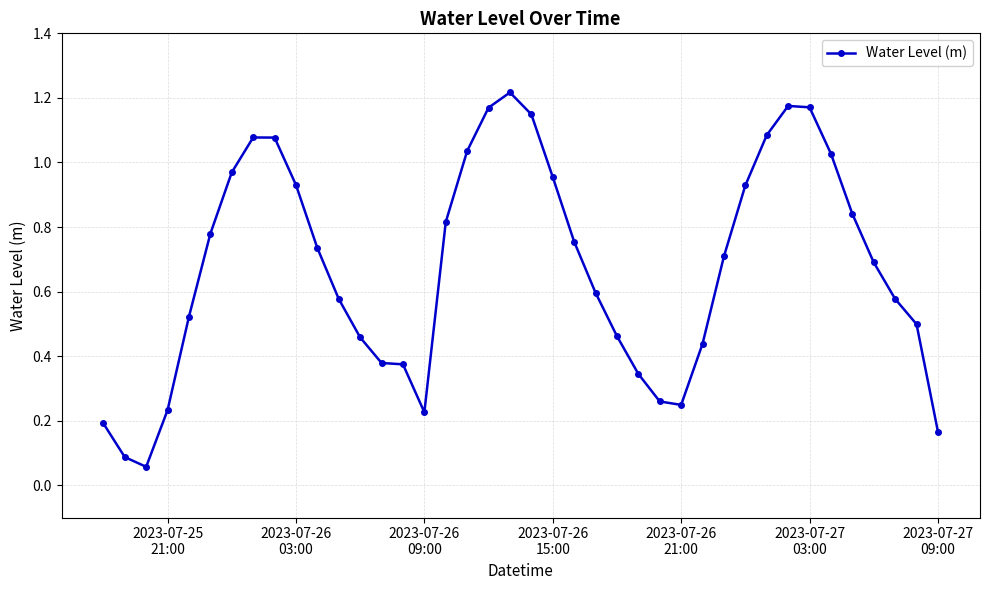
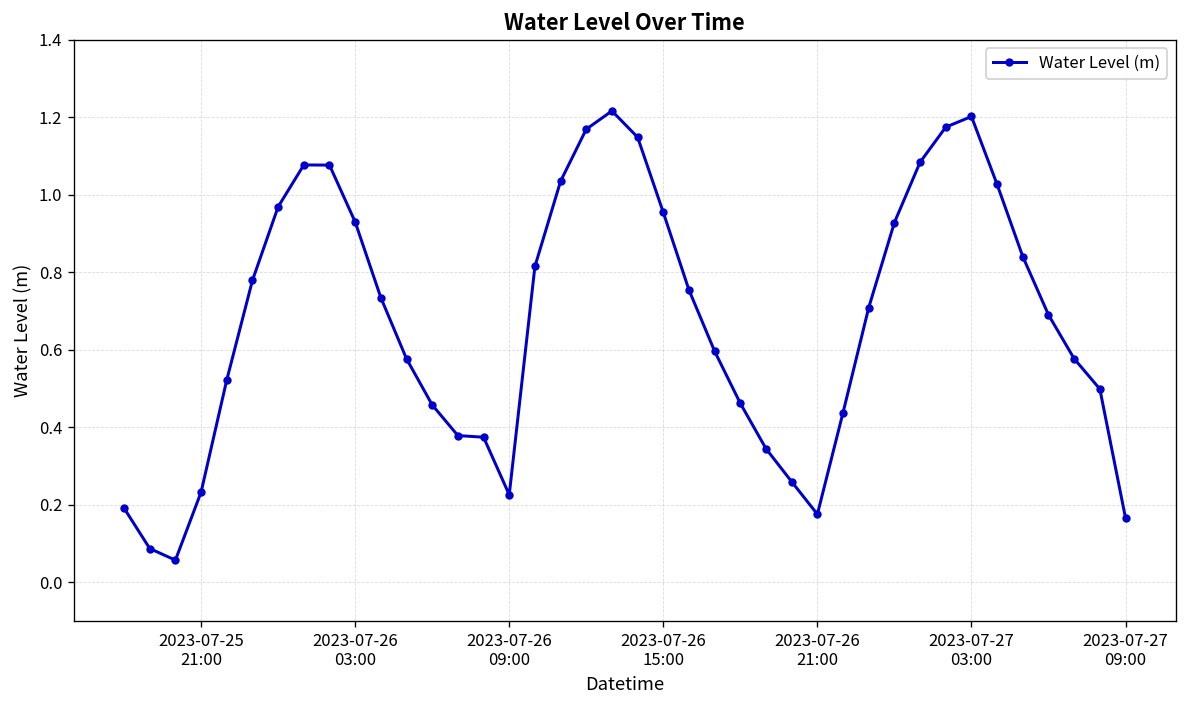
2023-07-26 21:00: 0.25 -> 0.18
2023-07-27 03:00: 1.17 -> 1.20
